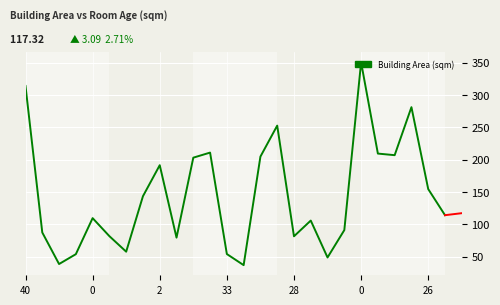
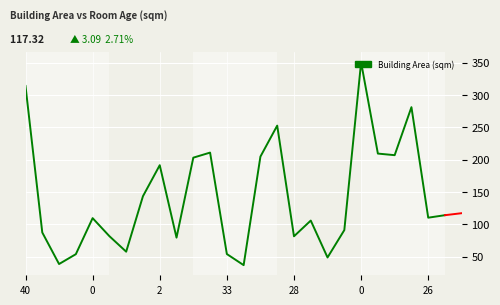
Building Area (sqm), 26: 150 -> 110
